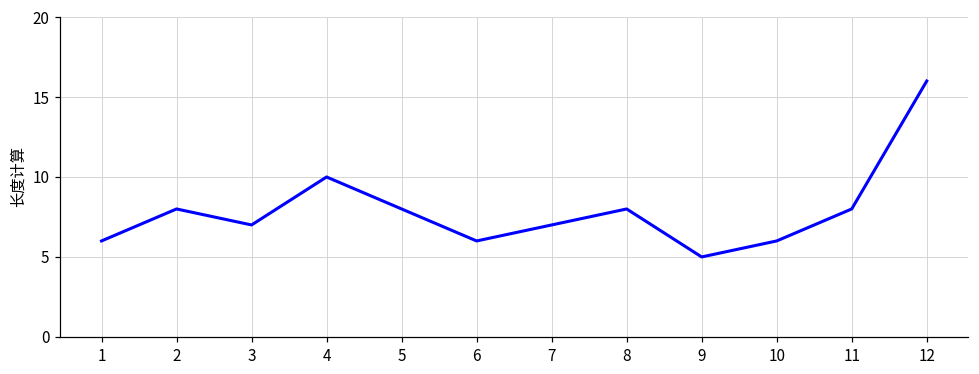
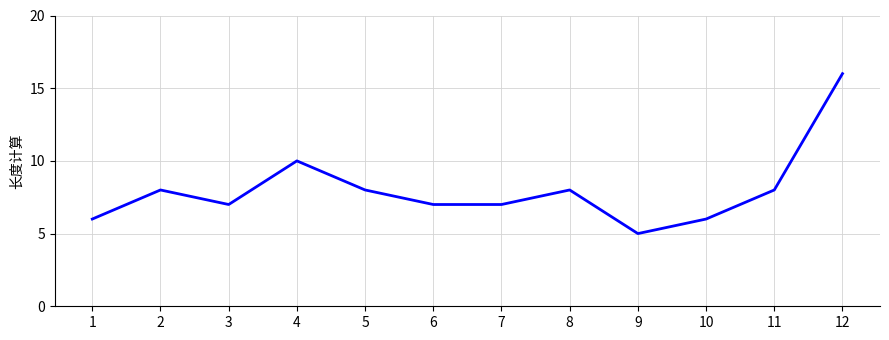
6: 6 -> 7
